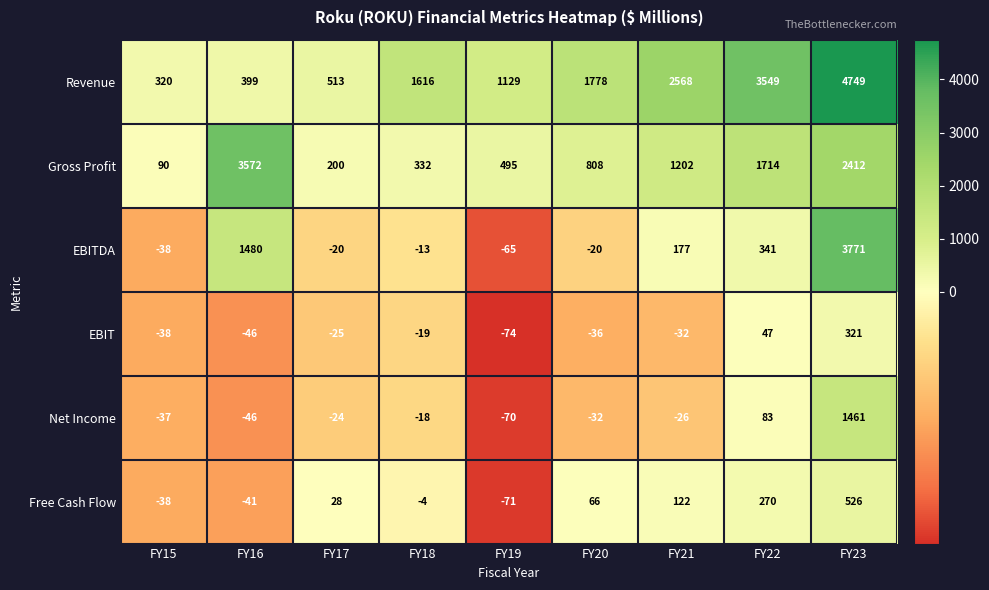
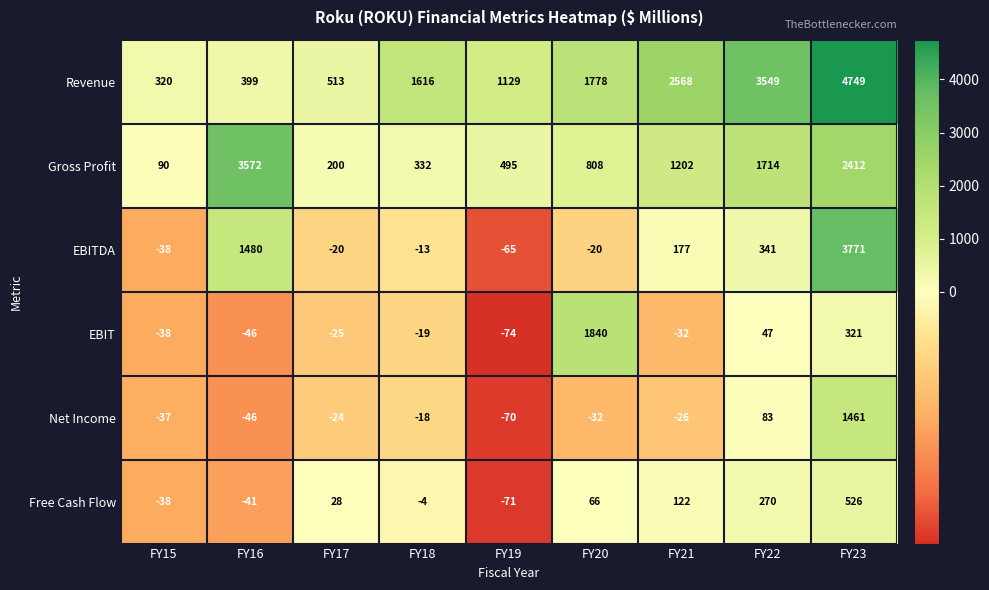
EBIT, FY20: -36 -> 1840
